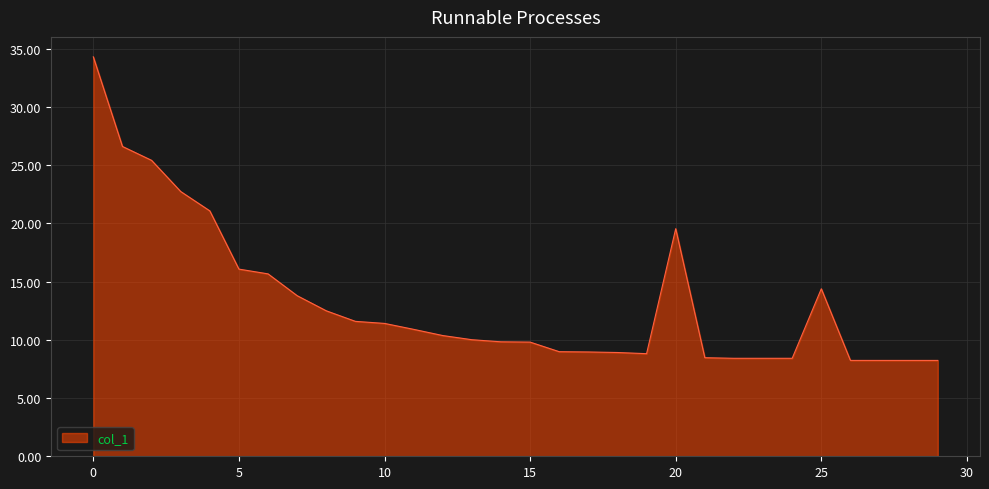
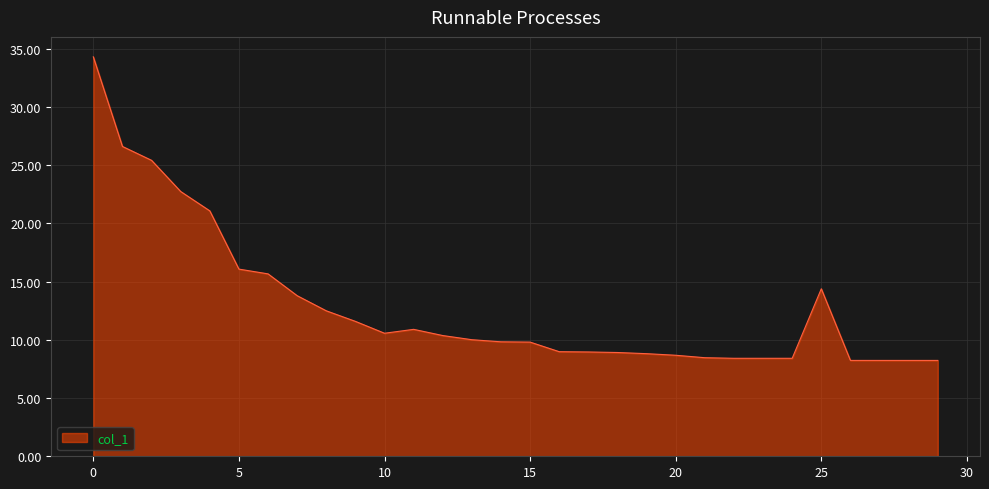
10: 11.4 -> 10.6
20: 19.5 -> 8.7
